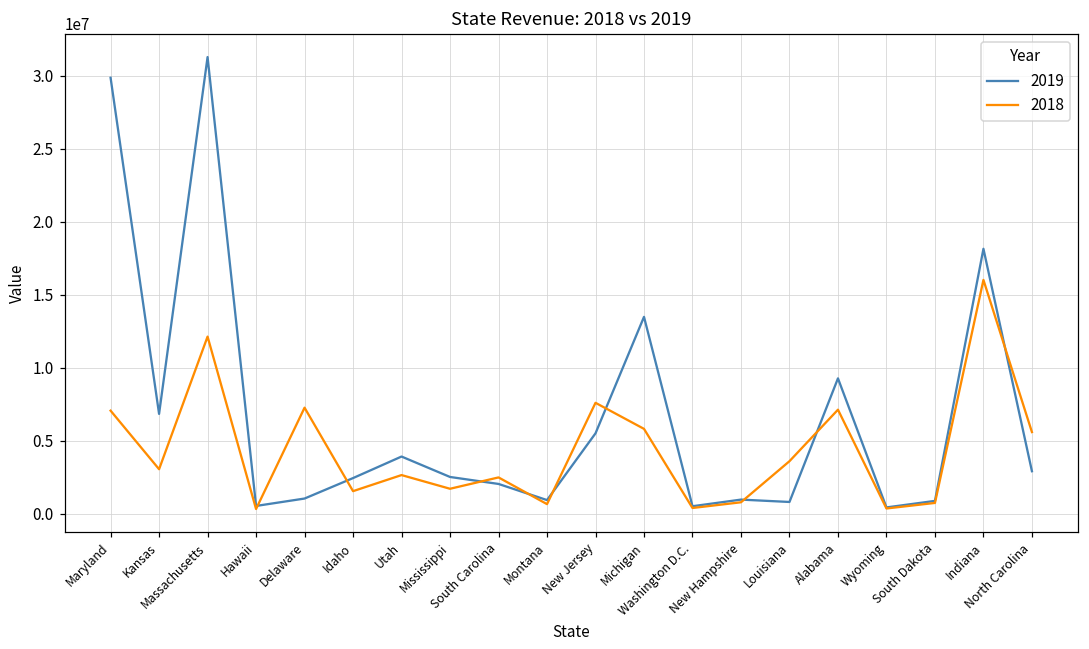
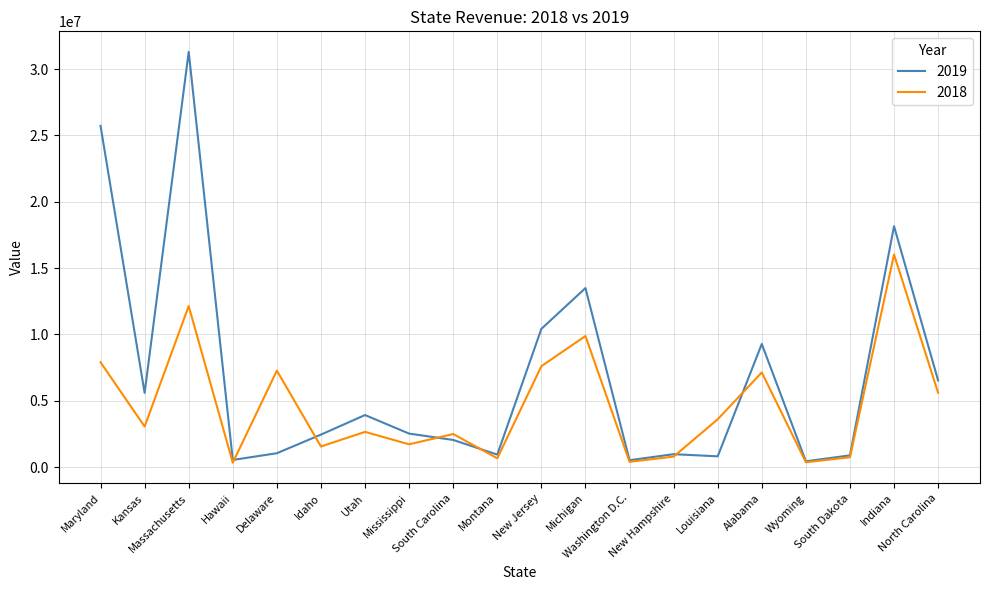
2019, Maryland: 29900000 -> 25700000
2018, Maryland: 7100000 -> 7900000
2019, Kansas: 6800000 -> 5600000
2019, New Jersey: 5500000 -> 10400000
2018, Michigan: 5800000 -> 9900000
2019, North Carolina: 2900000 -> 6500000
